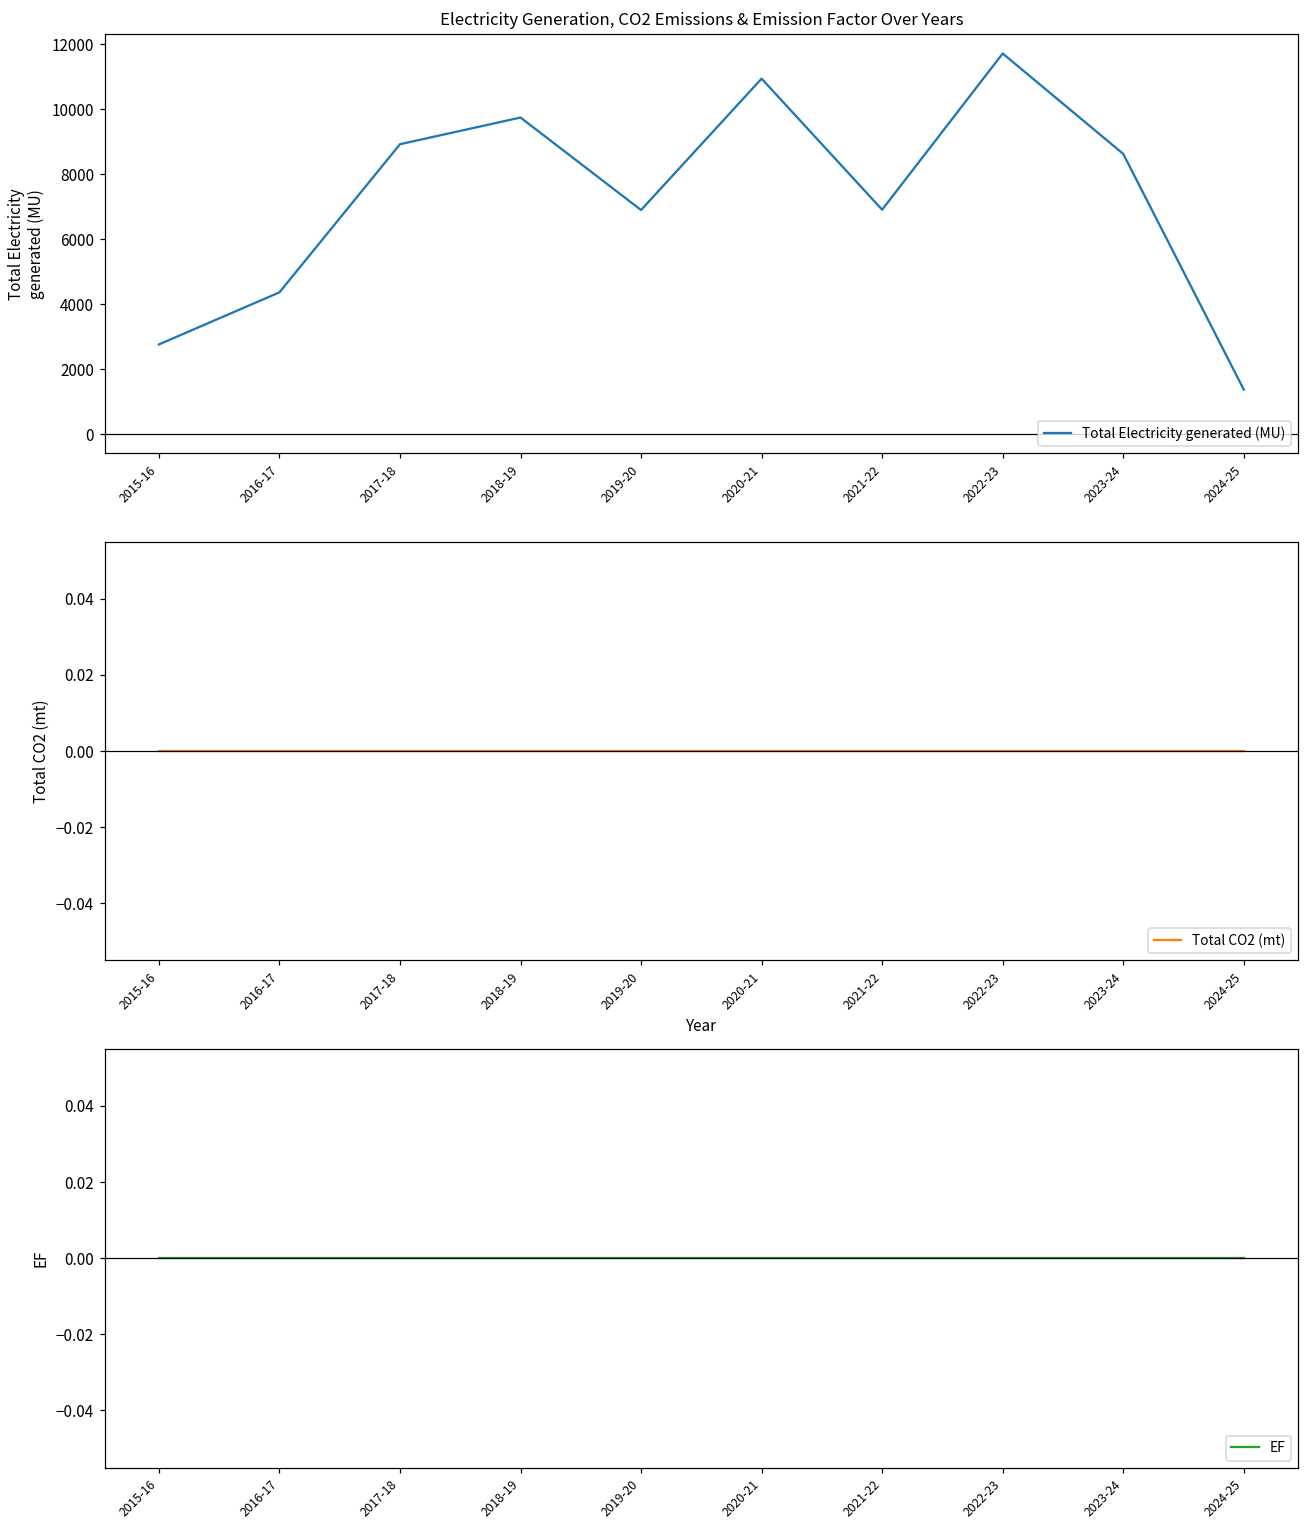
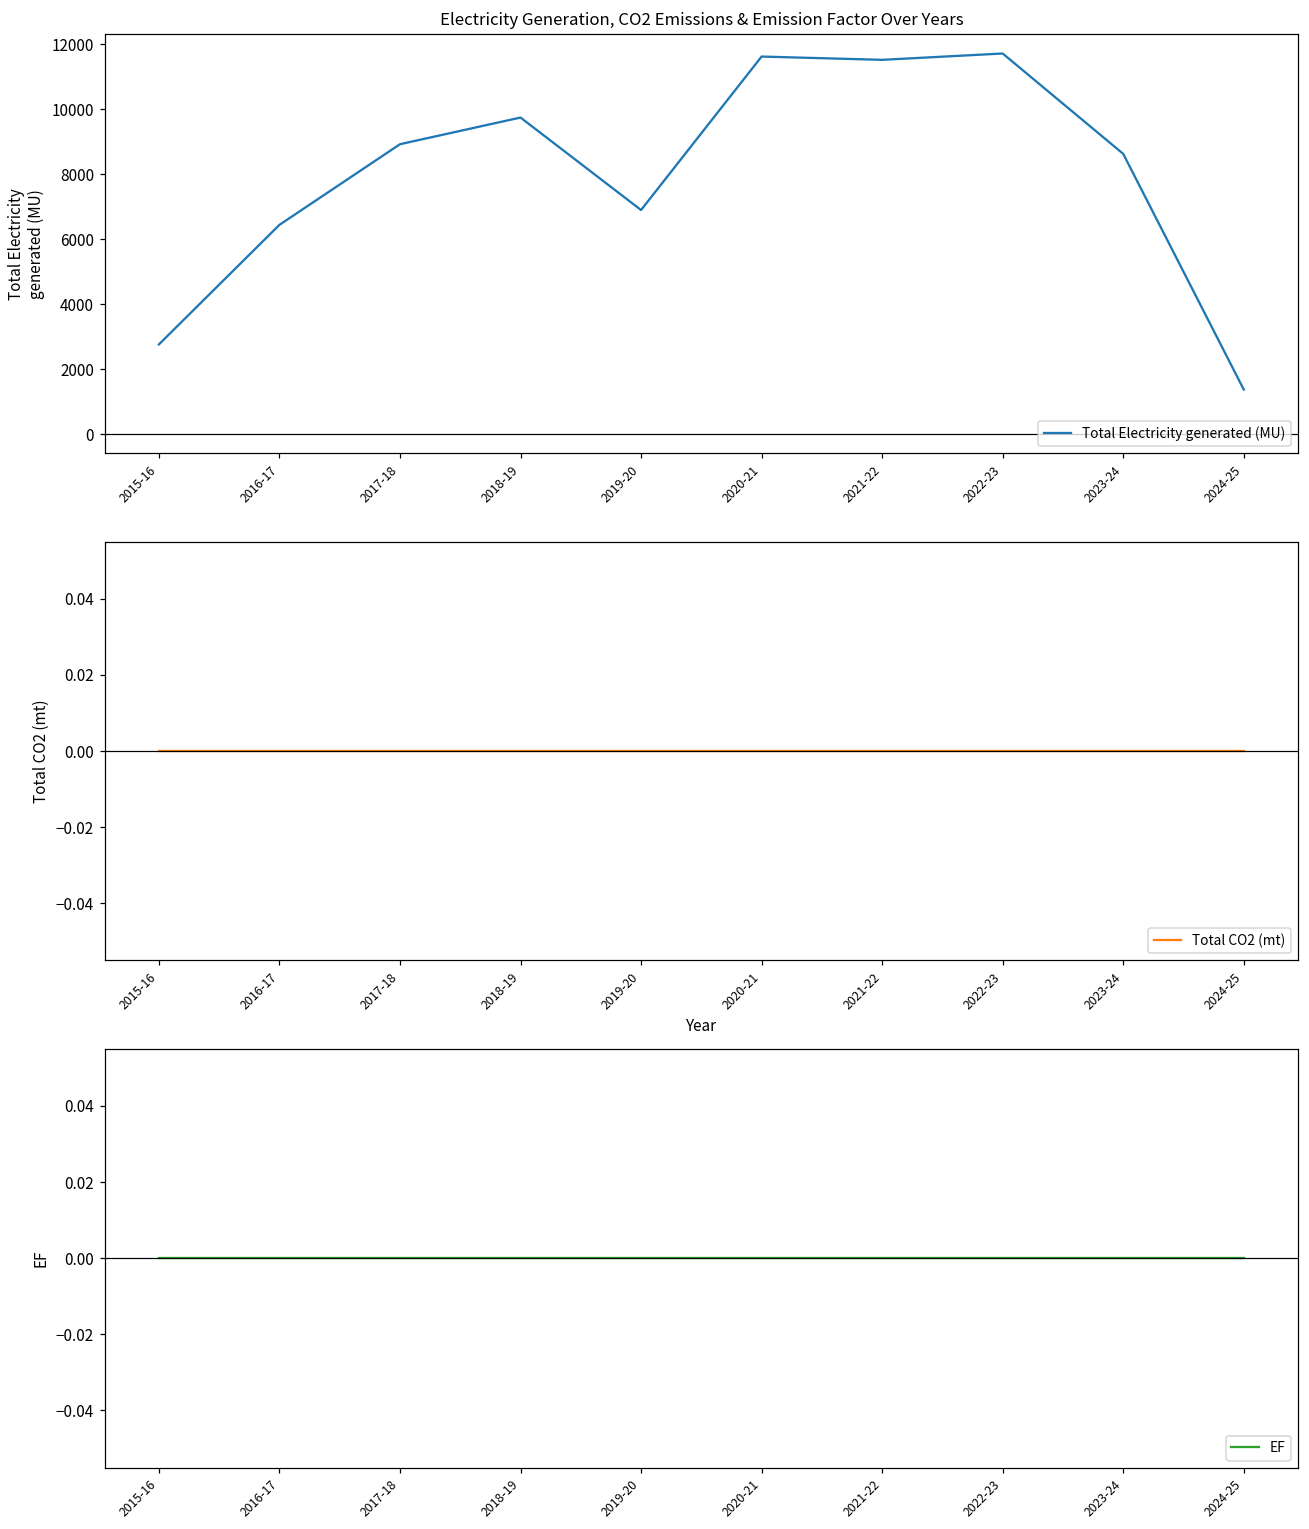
Electricity Generation, CO2 Emissions & Emission Factor Over Years, 2016-17: 4400 -> 6400
Electricity Generation, CO2 Emissions & Emission Factor Over Years, 2020-21: 10900 -> 11600
Electricity Generation, CO2 Emissions & Emission Factor Over Years, 2021-22: 6900 -> 11500
